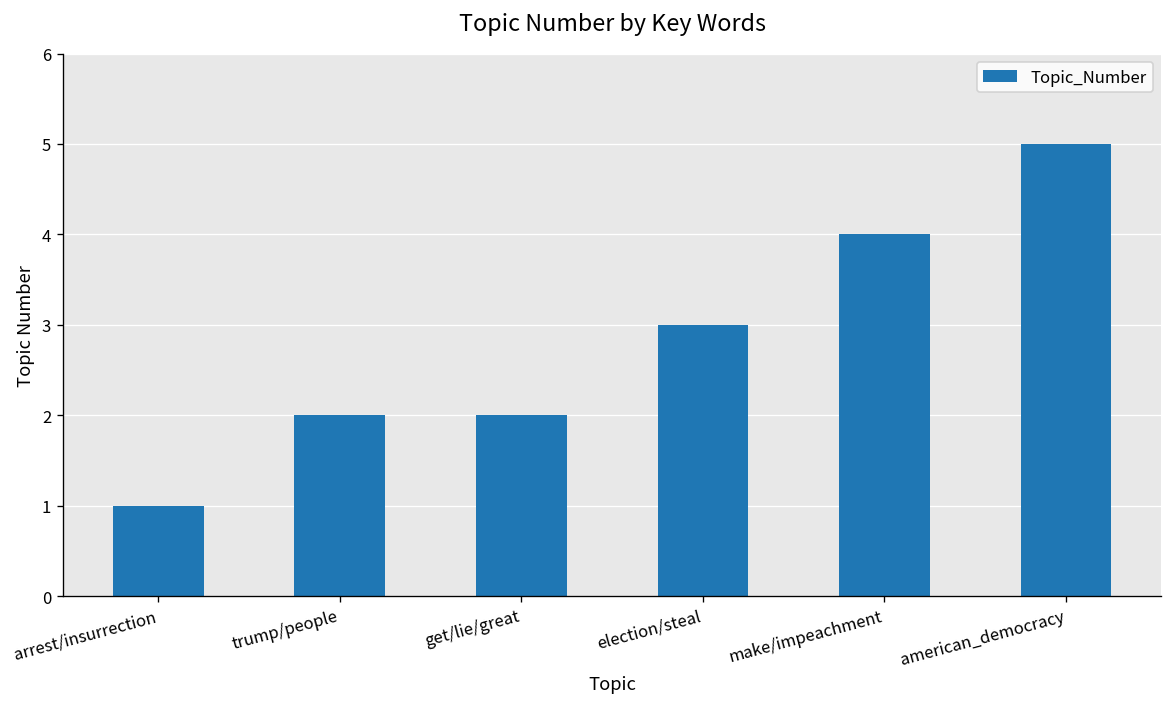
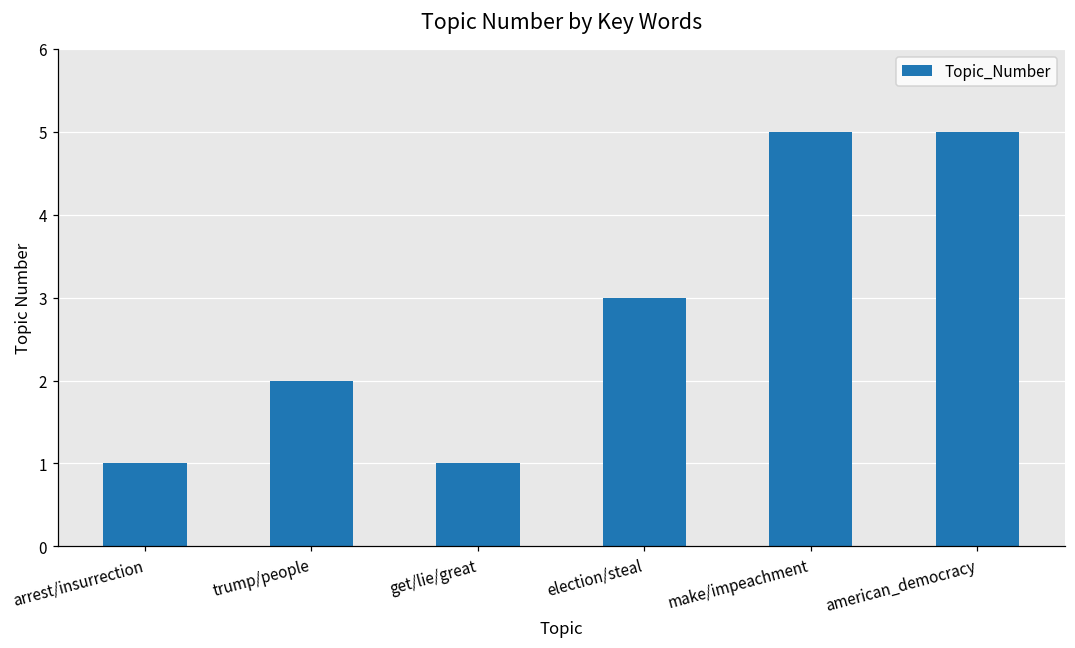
get/lie/great: 2 -> 1
make/impeachment: 4 -> 5
